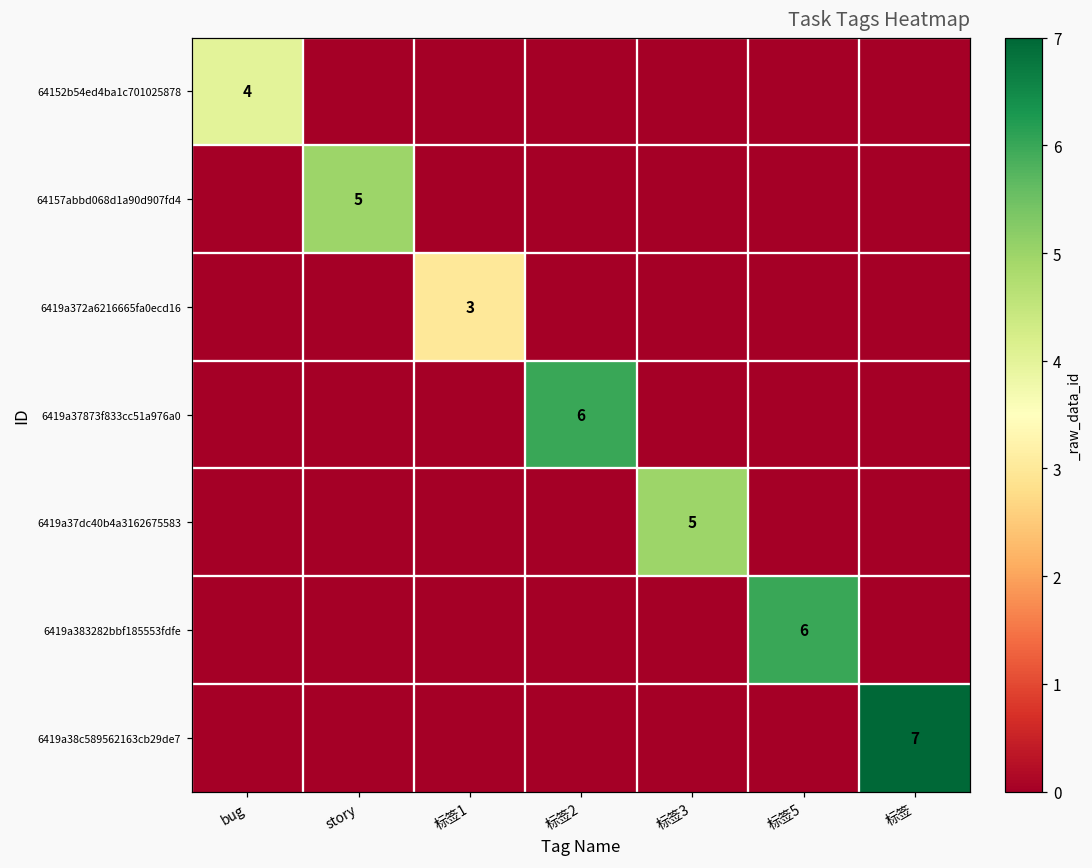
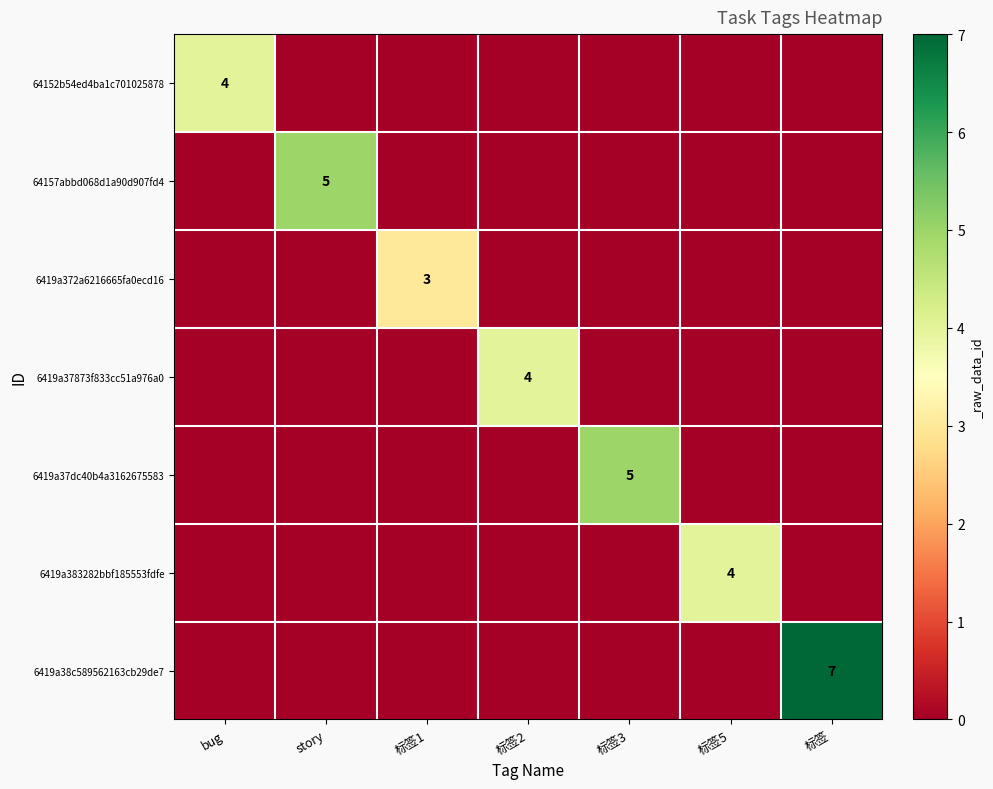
6419a37873f833cc51a976a0, 标签2: 6 -> 4
6419a383282bbf185553fdfe, 标签5: 6 -> 4
